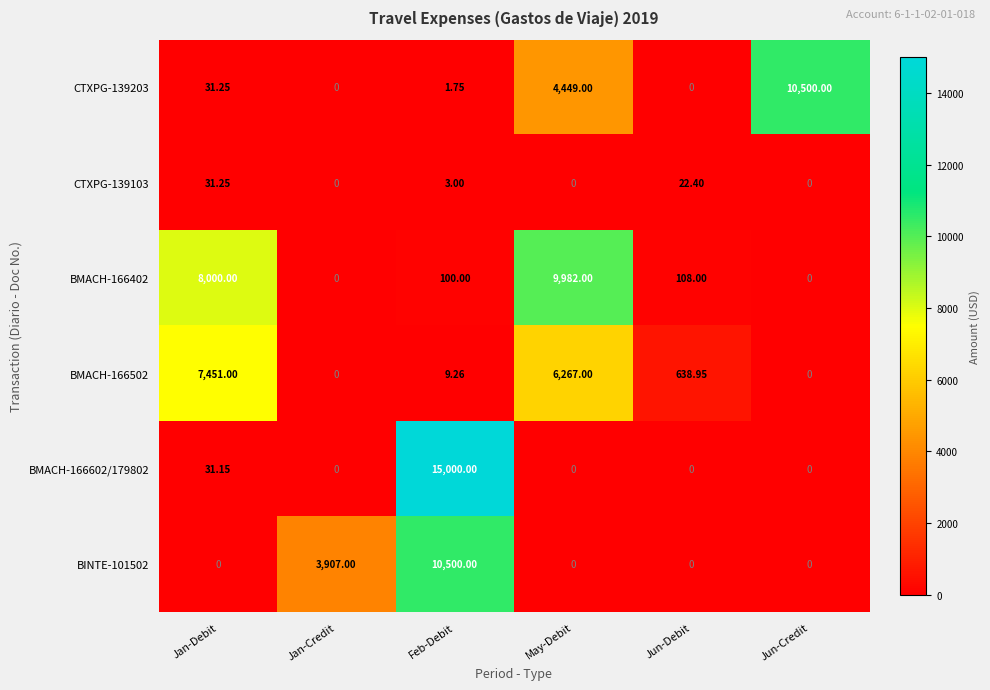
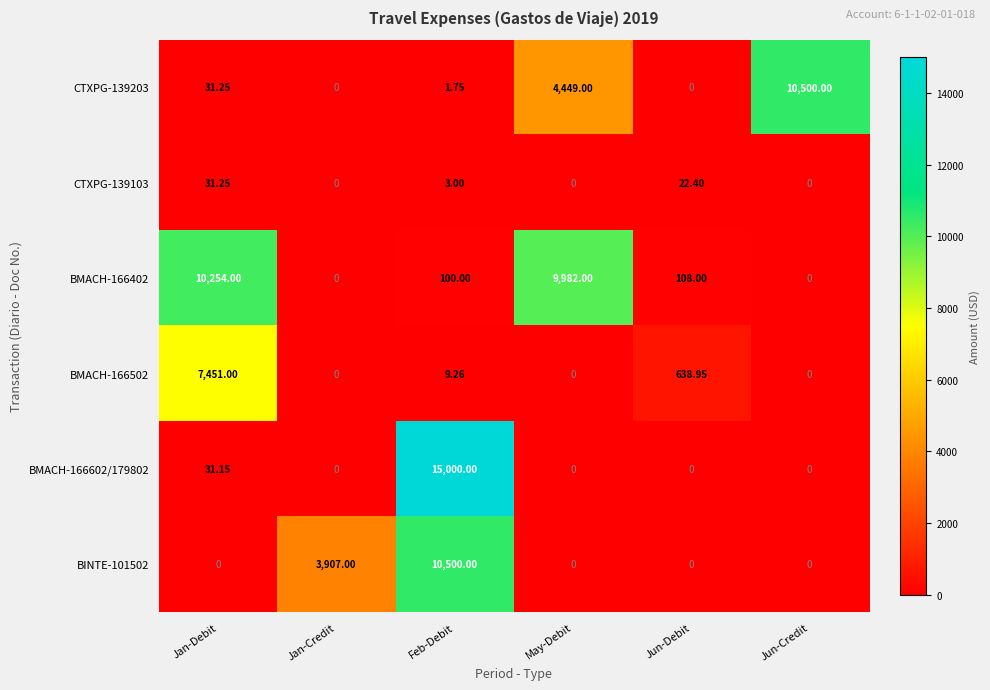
BMACH-166402, Jan-Debit: 8,000.00 -> 10,254.00
BMACH-166502, May-Debit: 6,267.00 -> 0
